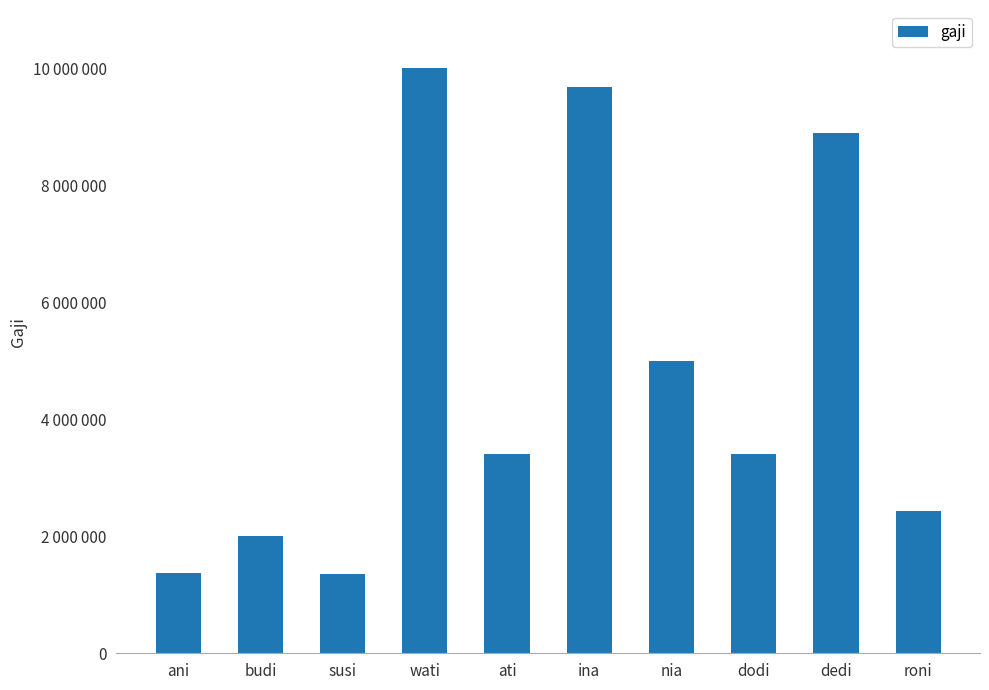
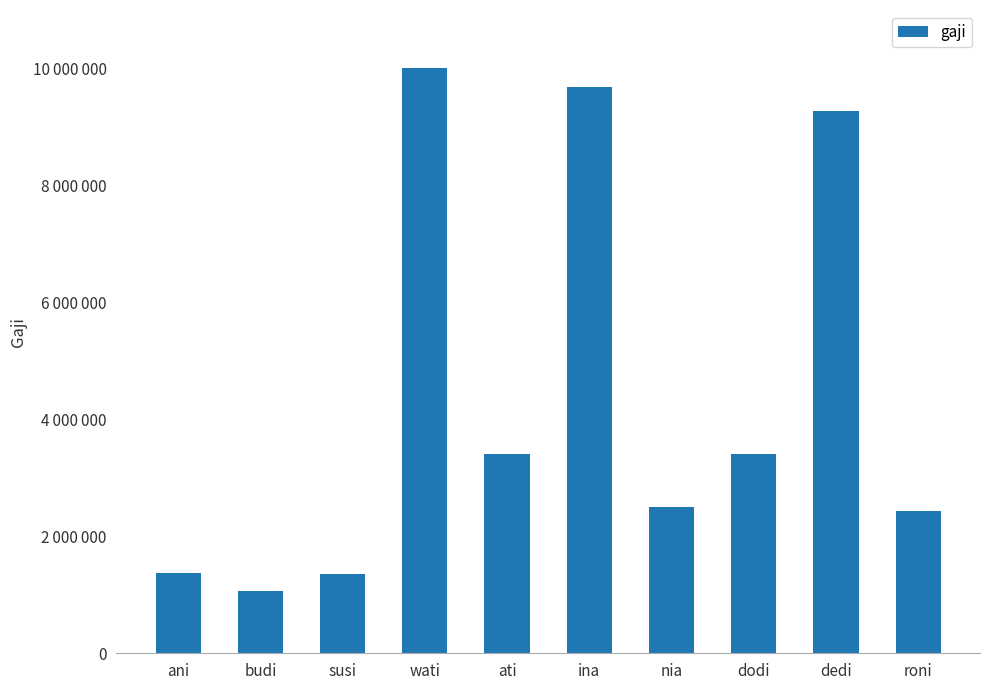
budi: 2000000 -> 1100000
nia: 5000000 -> 2500000
dedi: 8900000 -> 9300000
